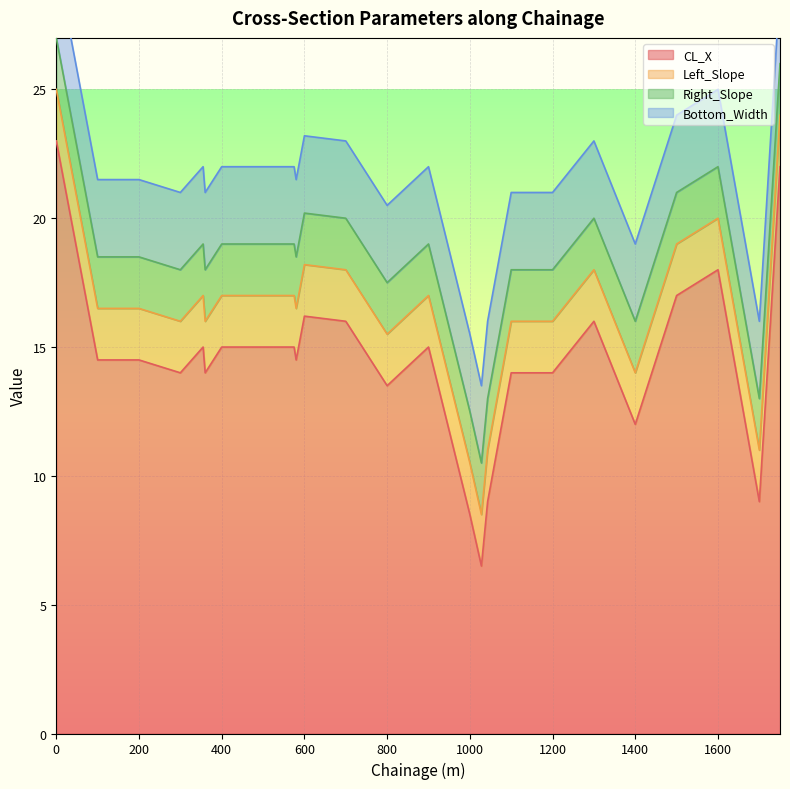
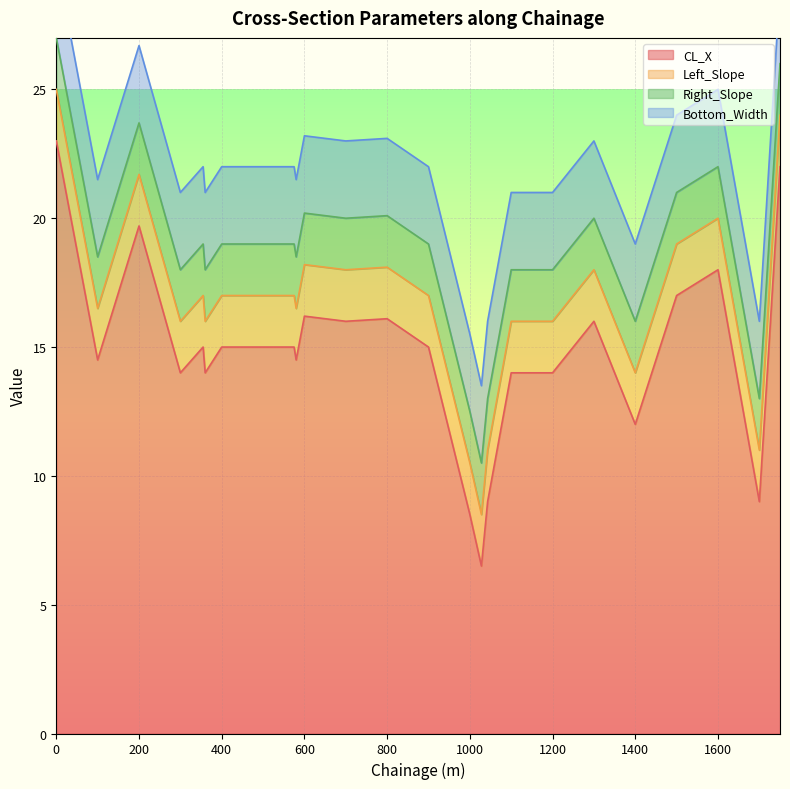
CL_X, 200: 14.5 -> 19.7
CL_X, 800: 13.5 -> 16.1
